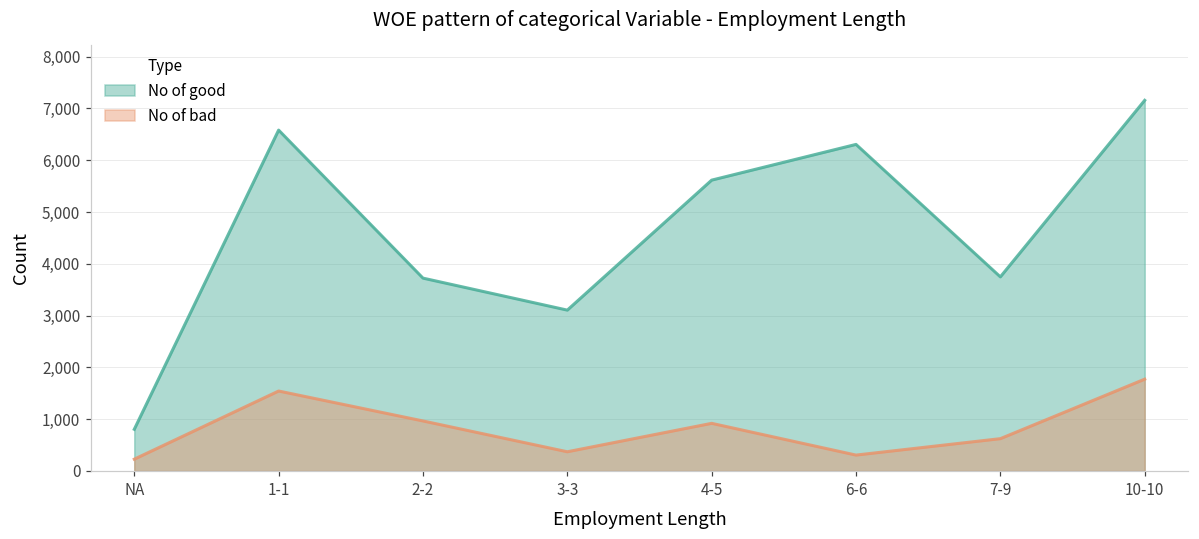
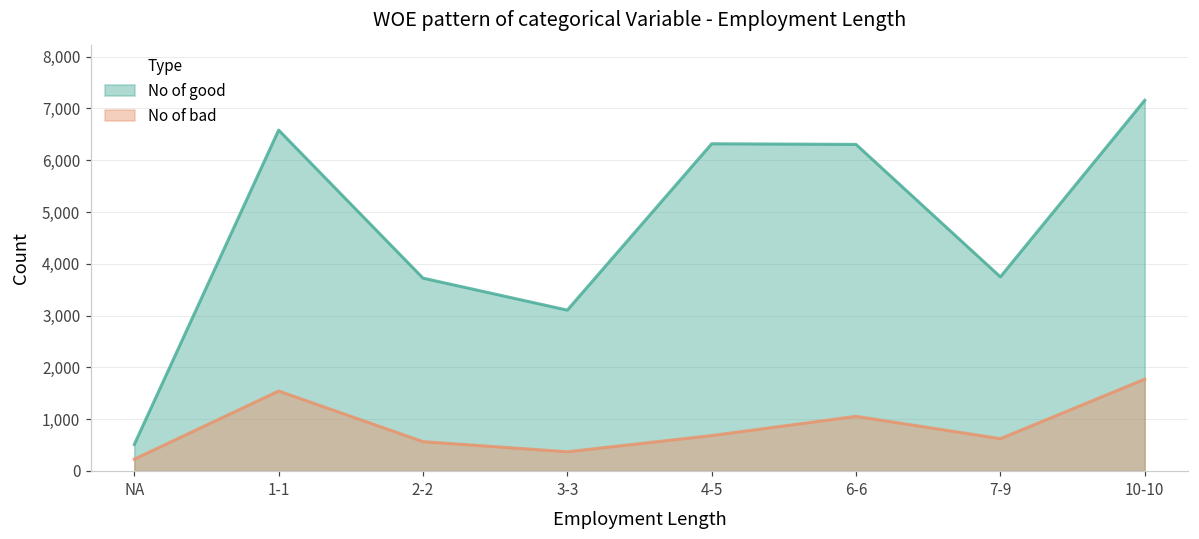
No of good, NA: 800 -> 500
No of bad, 2-2: 1,000 -> 600
No of good, 4-5: 5,600 -> 6,300
No of bad, 4-5: 900 -> 700
No of bad, 6-6: 300 -> 1,100
